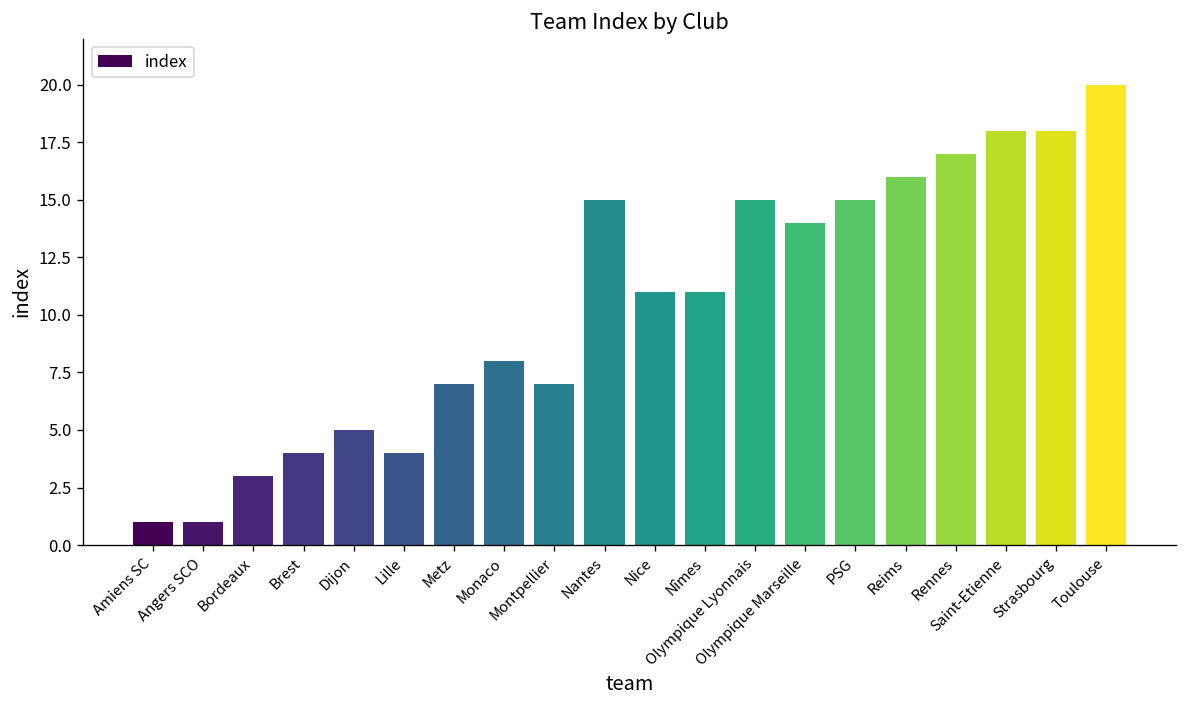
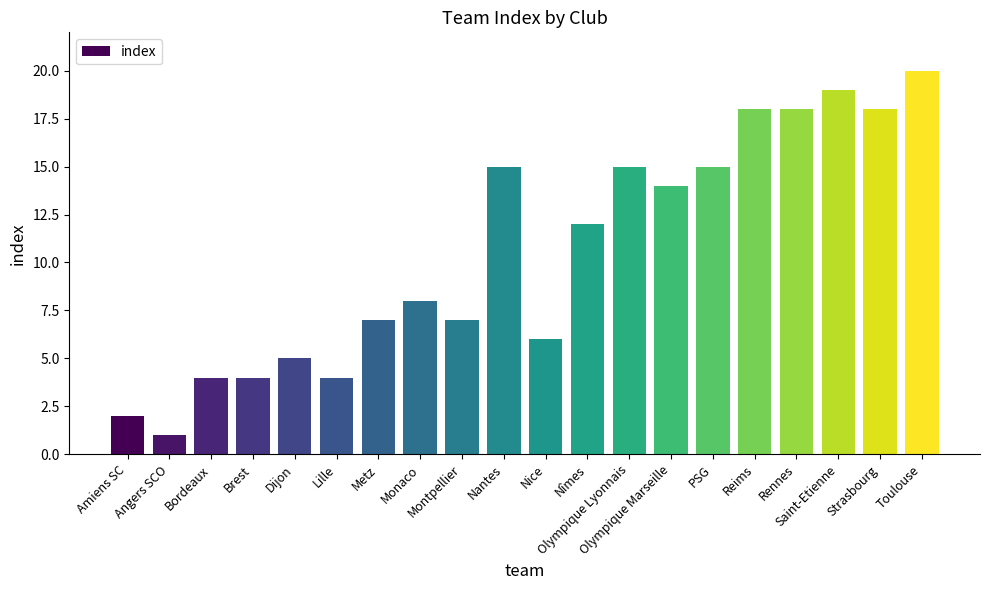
Amiens SC: 1 -> 2
Bordeaux: 3 -> 4
Nice: 11 -> 6
Nîmes: 11 -> 12
Reims: 16 -> 18
Rennes: 17 -> 18
Saint-Etienne: 18 -> 19
